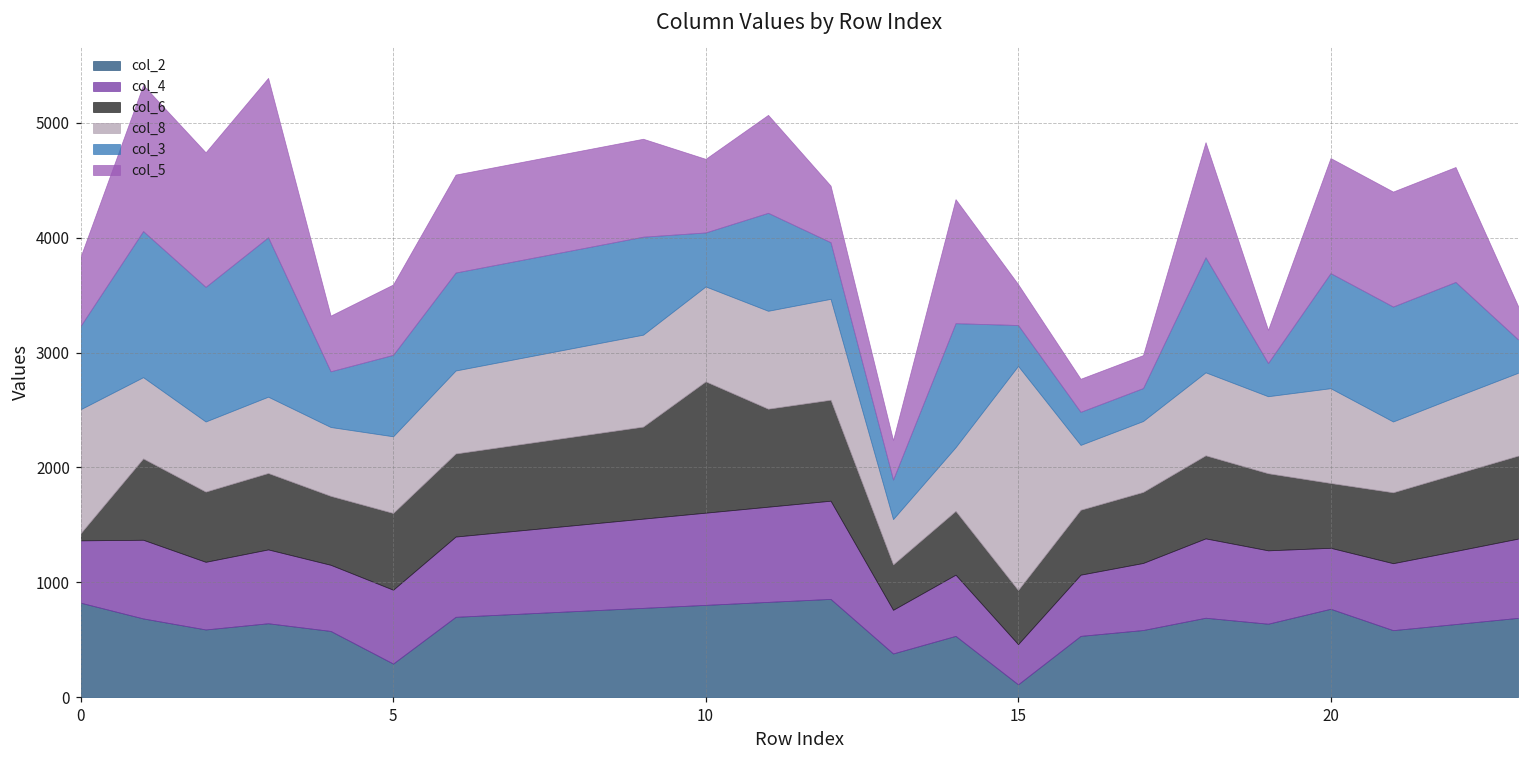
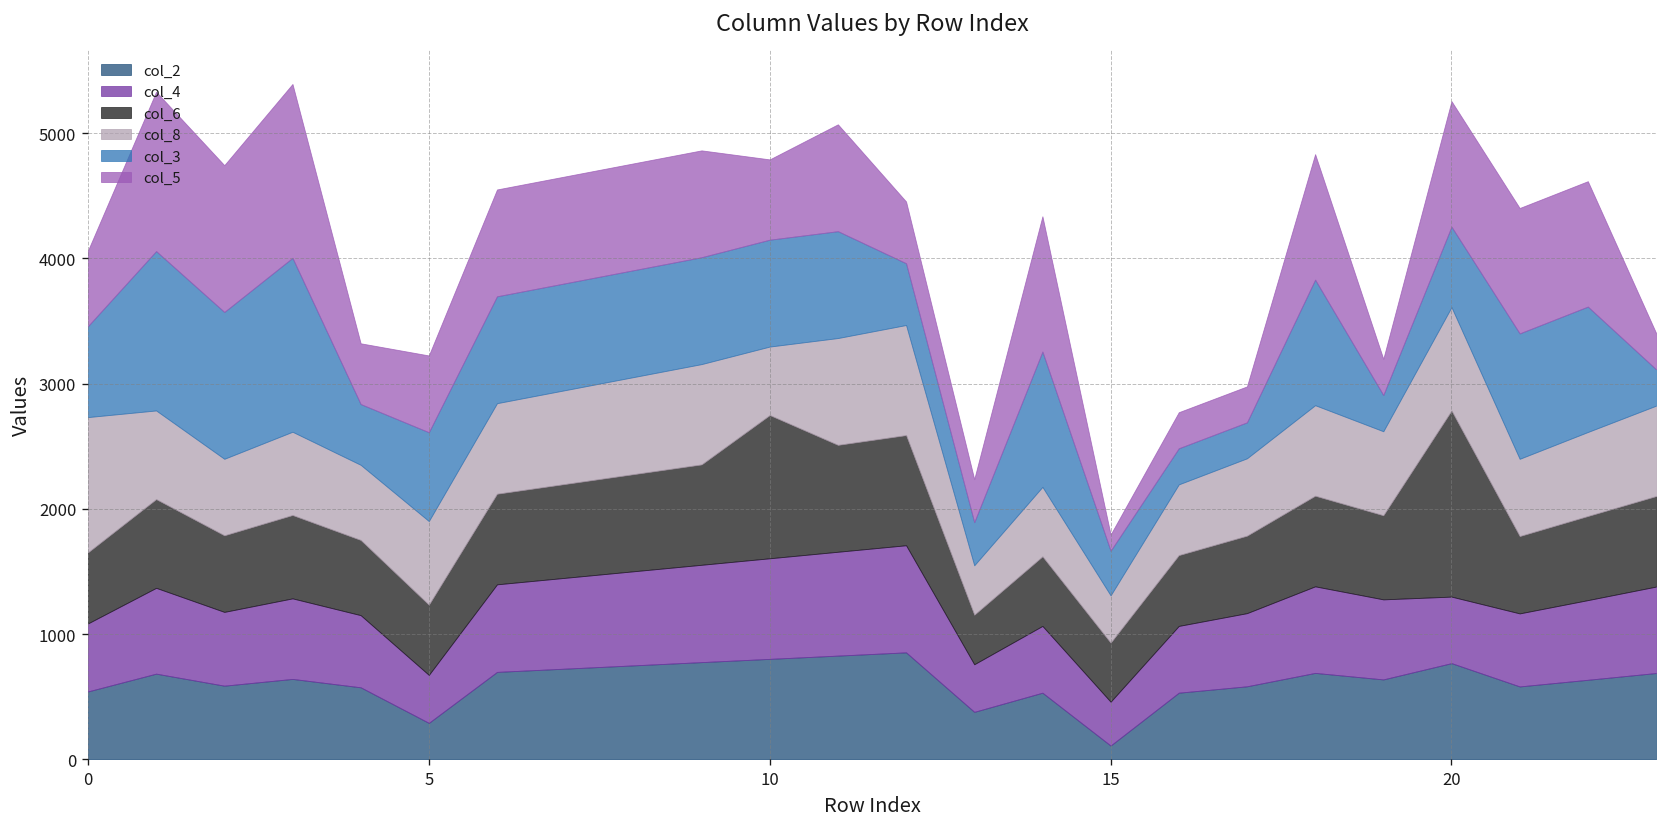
col_2, 0: 820 -> 540
col_6, 0: 60 -> 570
col_4, 5: 640 -> 380
col_6, 5: 670 -> 560
col_8, 10: 830 -> 550
col_3, 10: 470 -> 850
col_8, 15: 1950 -> 380
col_5, 15: 360 -> 130
col_6, 20: 560 -> 1490
col_3, 20: 1000 -> 640
